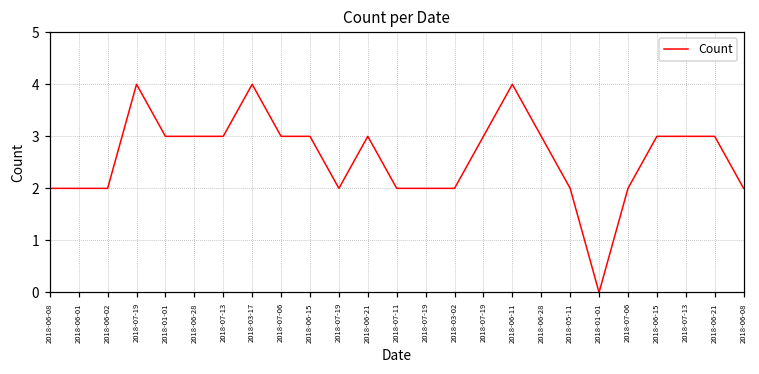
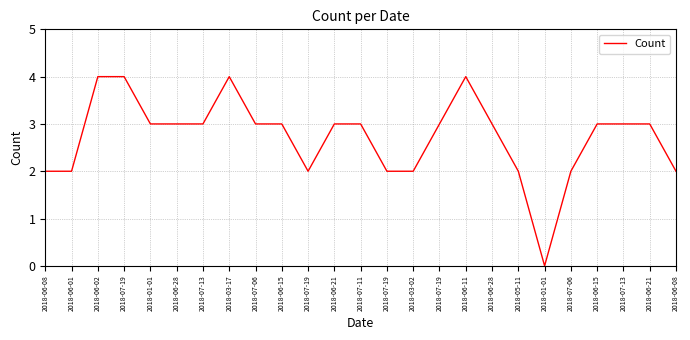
2018-06-02: 2 -> 4
2018-07-11: 2 -> 3
